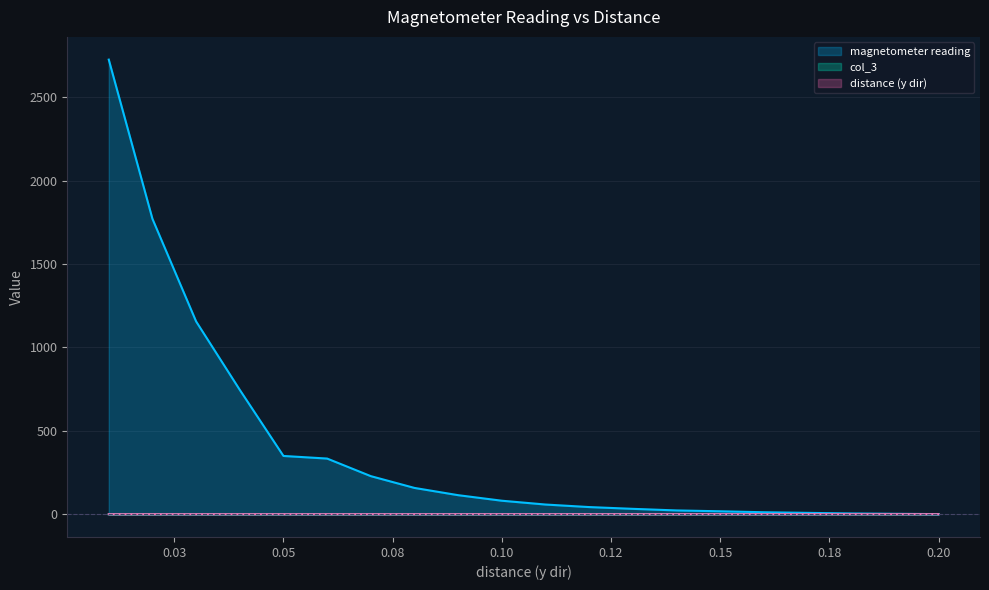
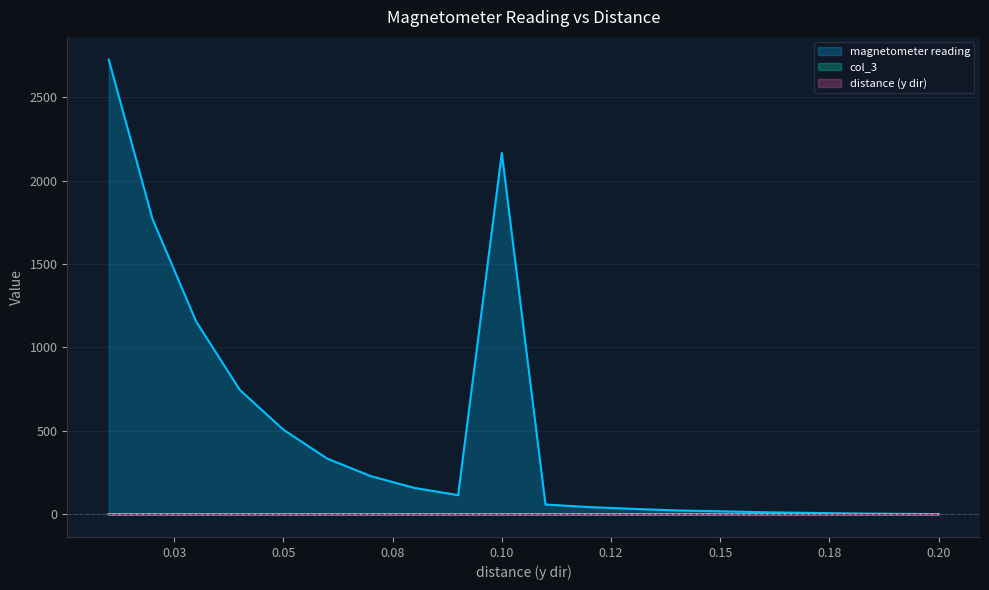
magnetometer reading, 0.05: 350 -> 510
magnetometer reading, 0.10: 80 -> 2170
